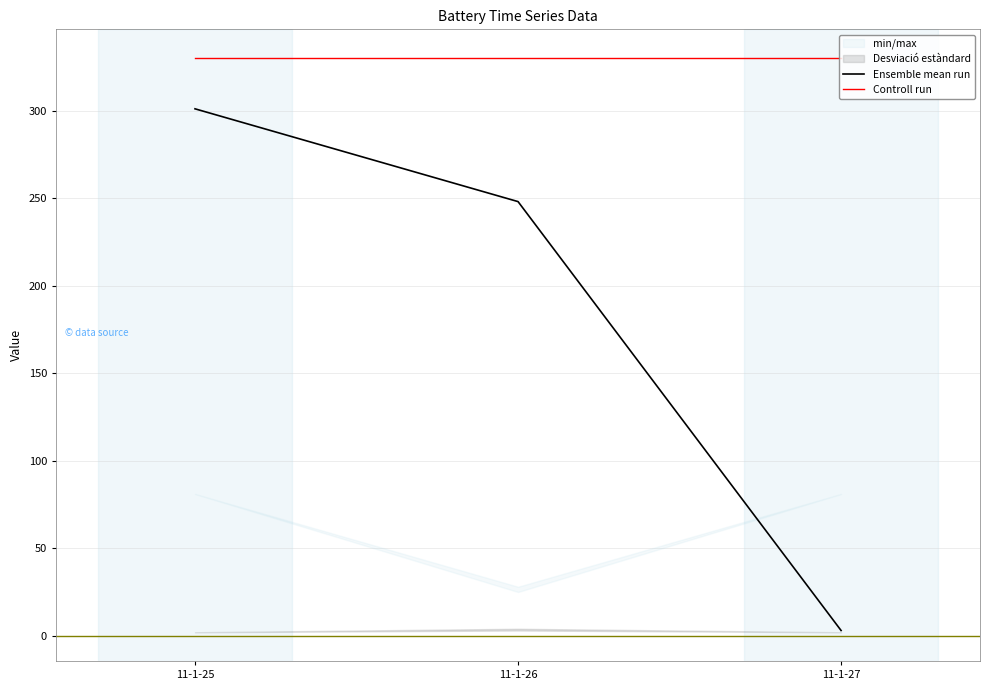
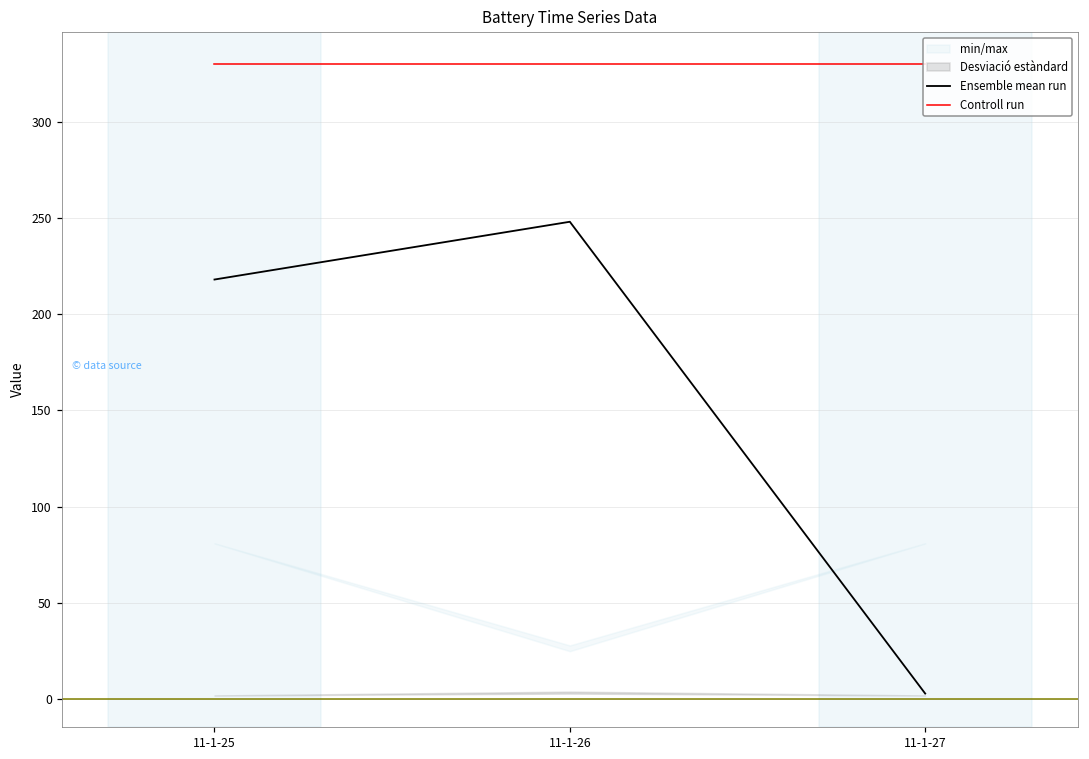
Ensemble mean run, 11-1-25: 301 -> 218
